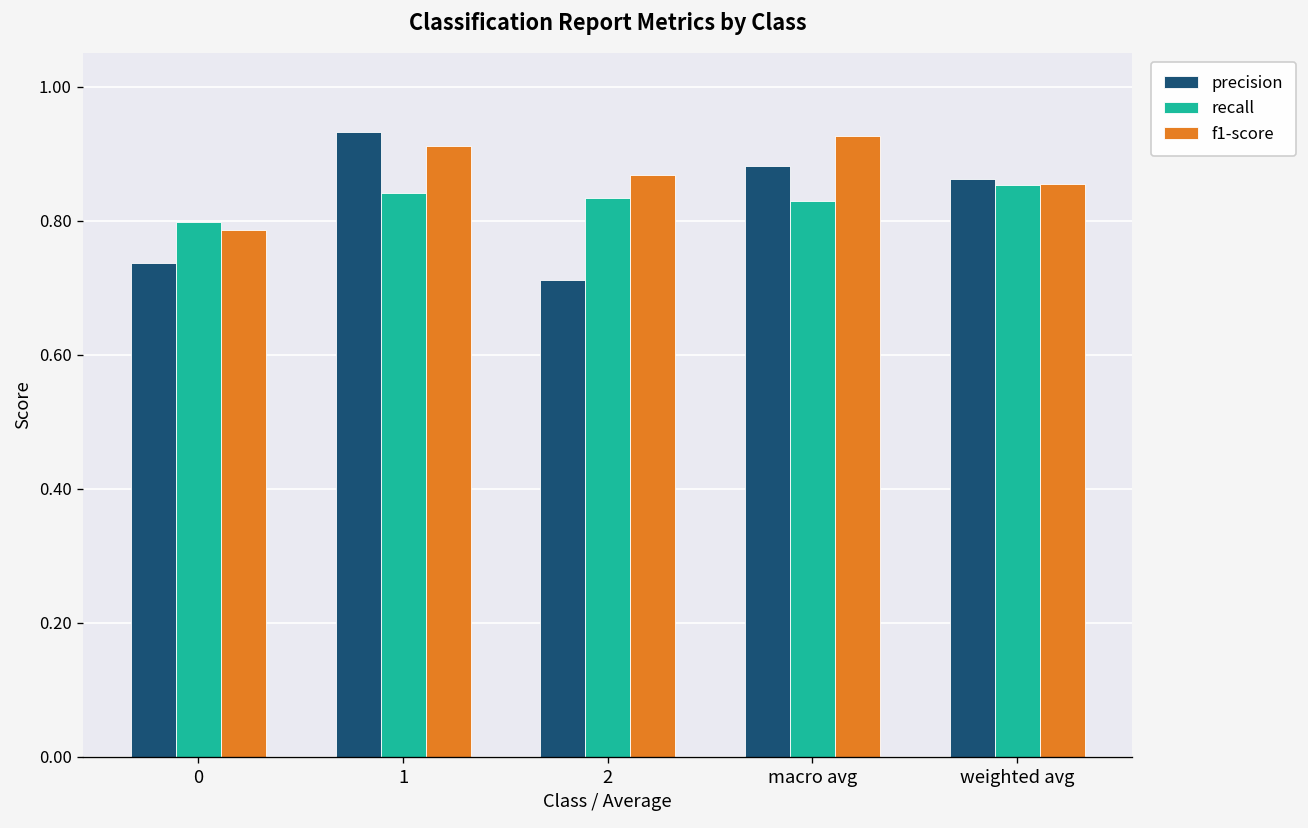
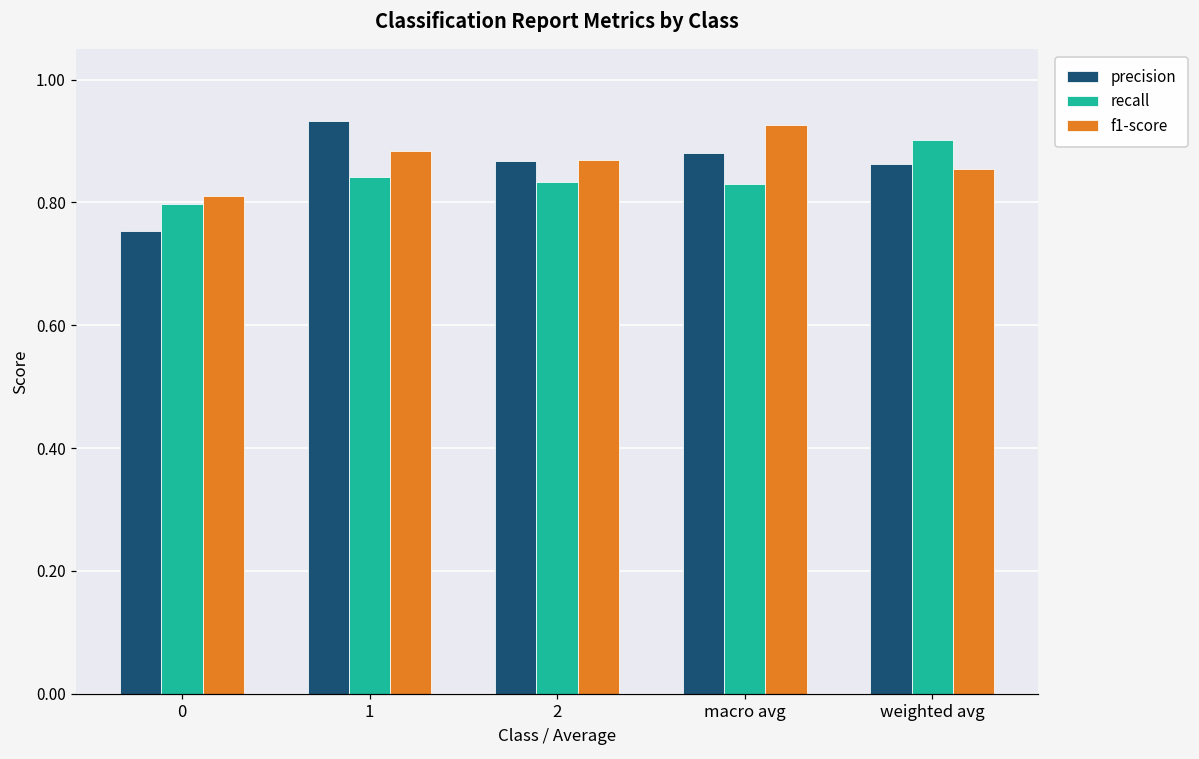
precision, 0: 0.74 -> 0.75
f1-score, 0: 0.79 -> 0.81
f1-score, 1: 0.91 -> 0.88
precision, 2: 0.71 -> 0.87
recall, weighted avg: 0.85 -> 0.90
